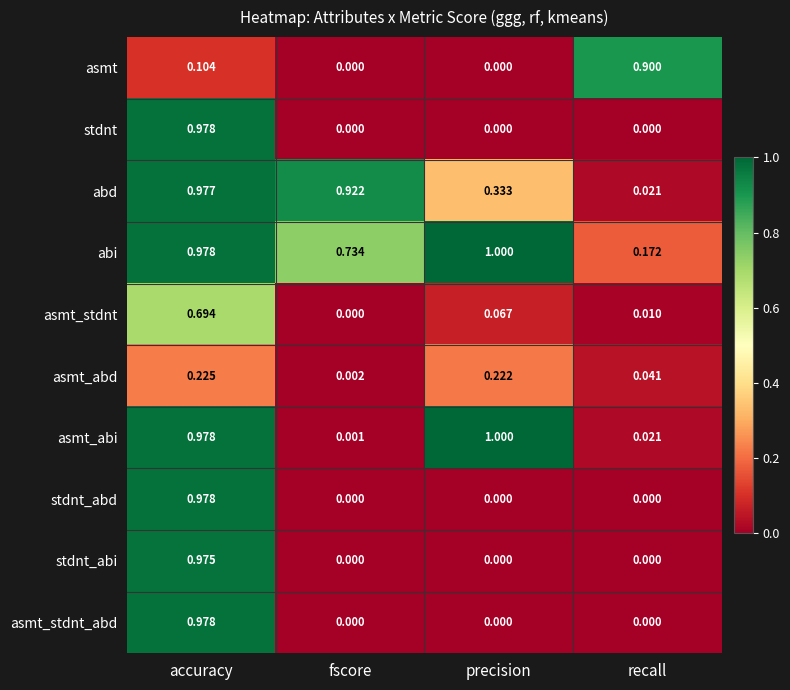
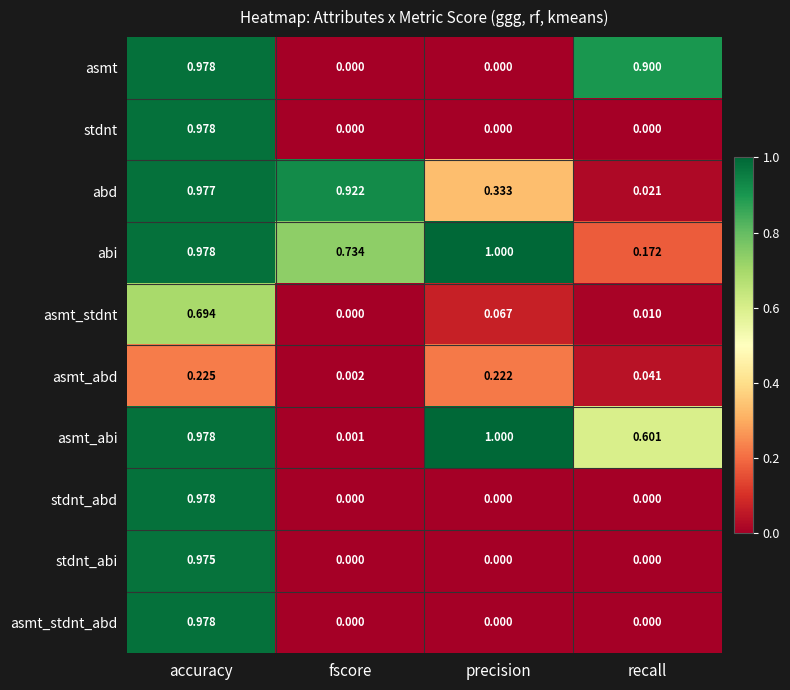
asmt, accuracy: 0.104 -> 0.978
asmt_abi, recall: 0.021 -> 0.601
